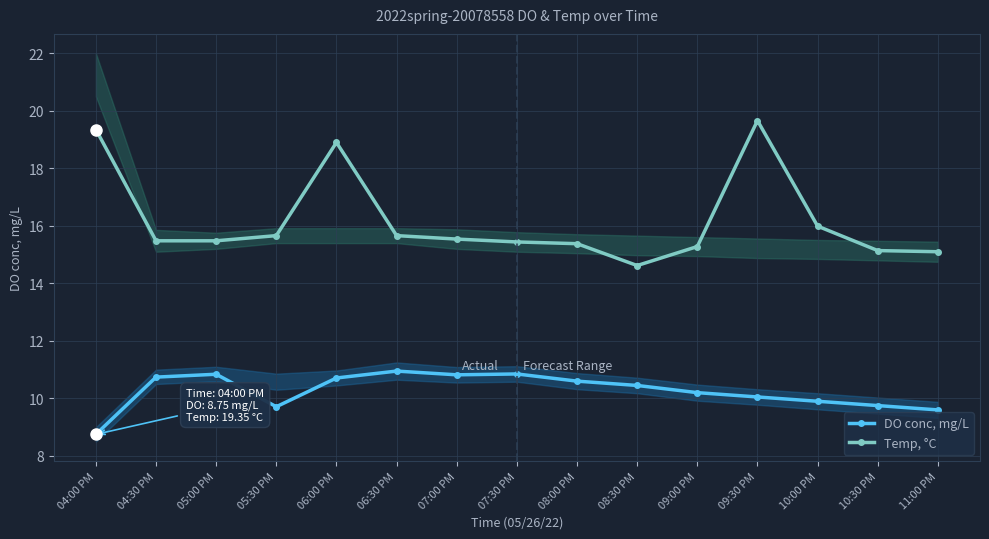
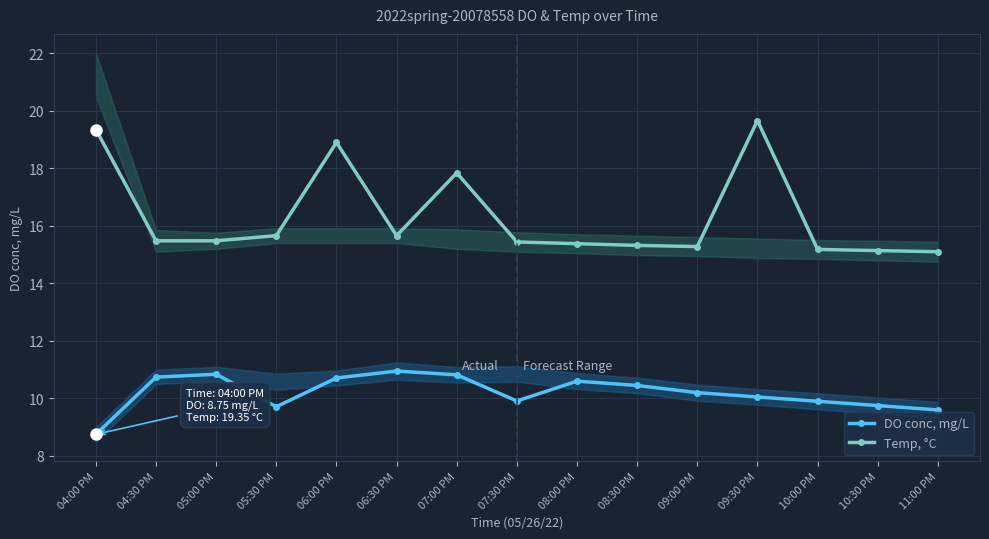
Temp, °C, 07:00 PM: 15.5 -> 17.8
DO conc, mg/L, 07:30 PM: 10.9 -> 9.9
Temp, °C, 08:30 PM: 14.6 -> 15.3
Temp, °C, 10:00 PM: 16.0 -> 15.2
